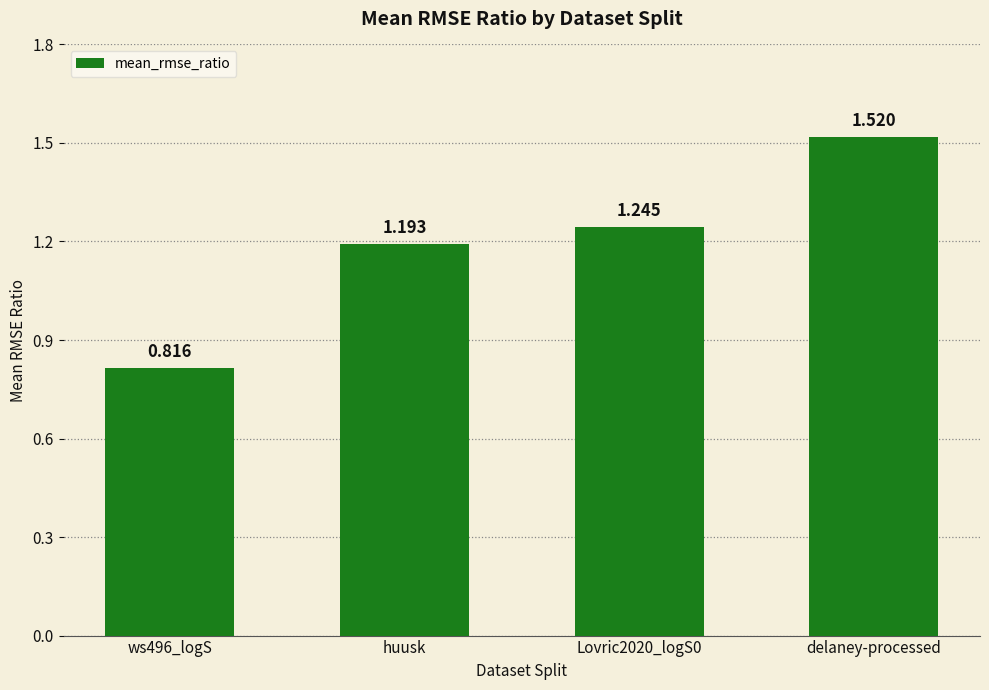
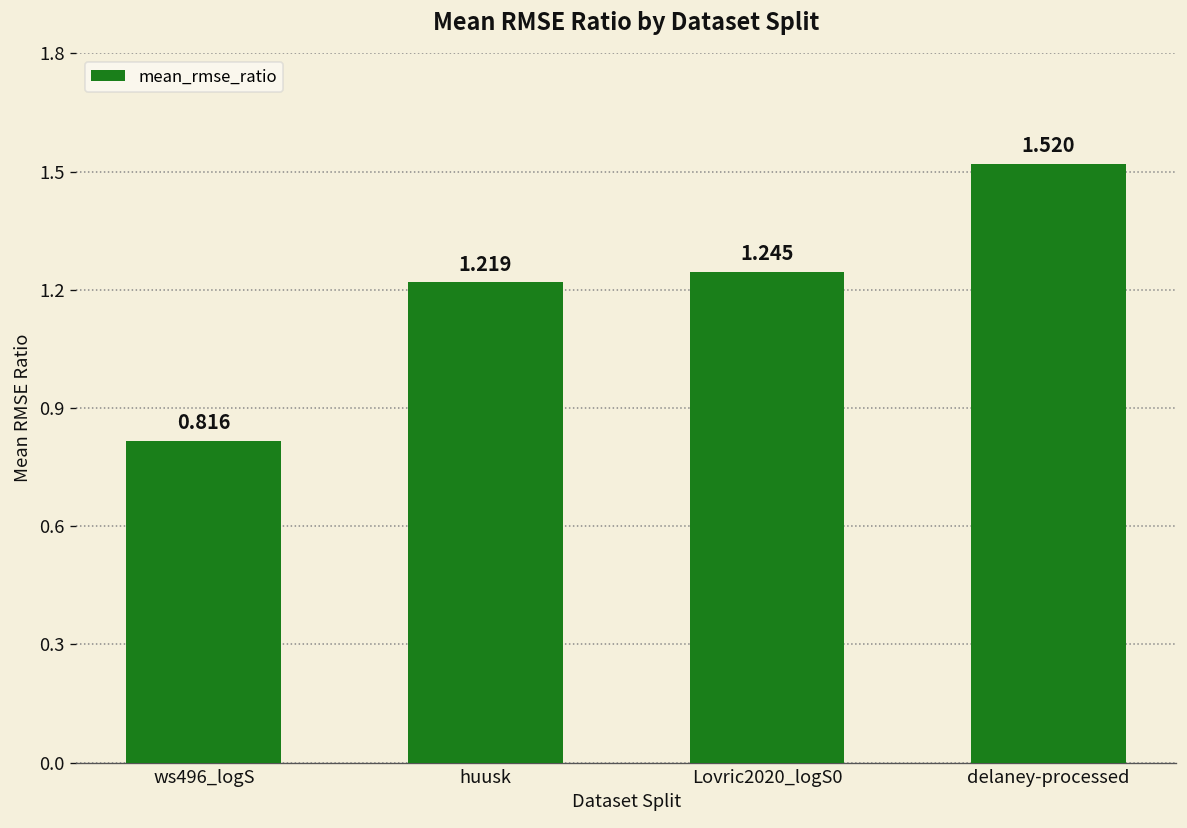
huusk: 1.193 -> 1.219
